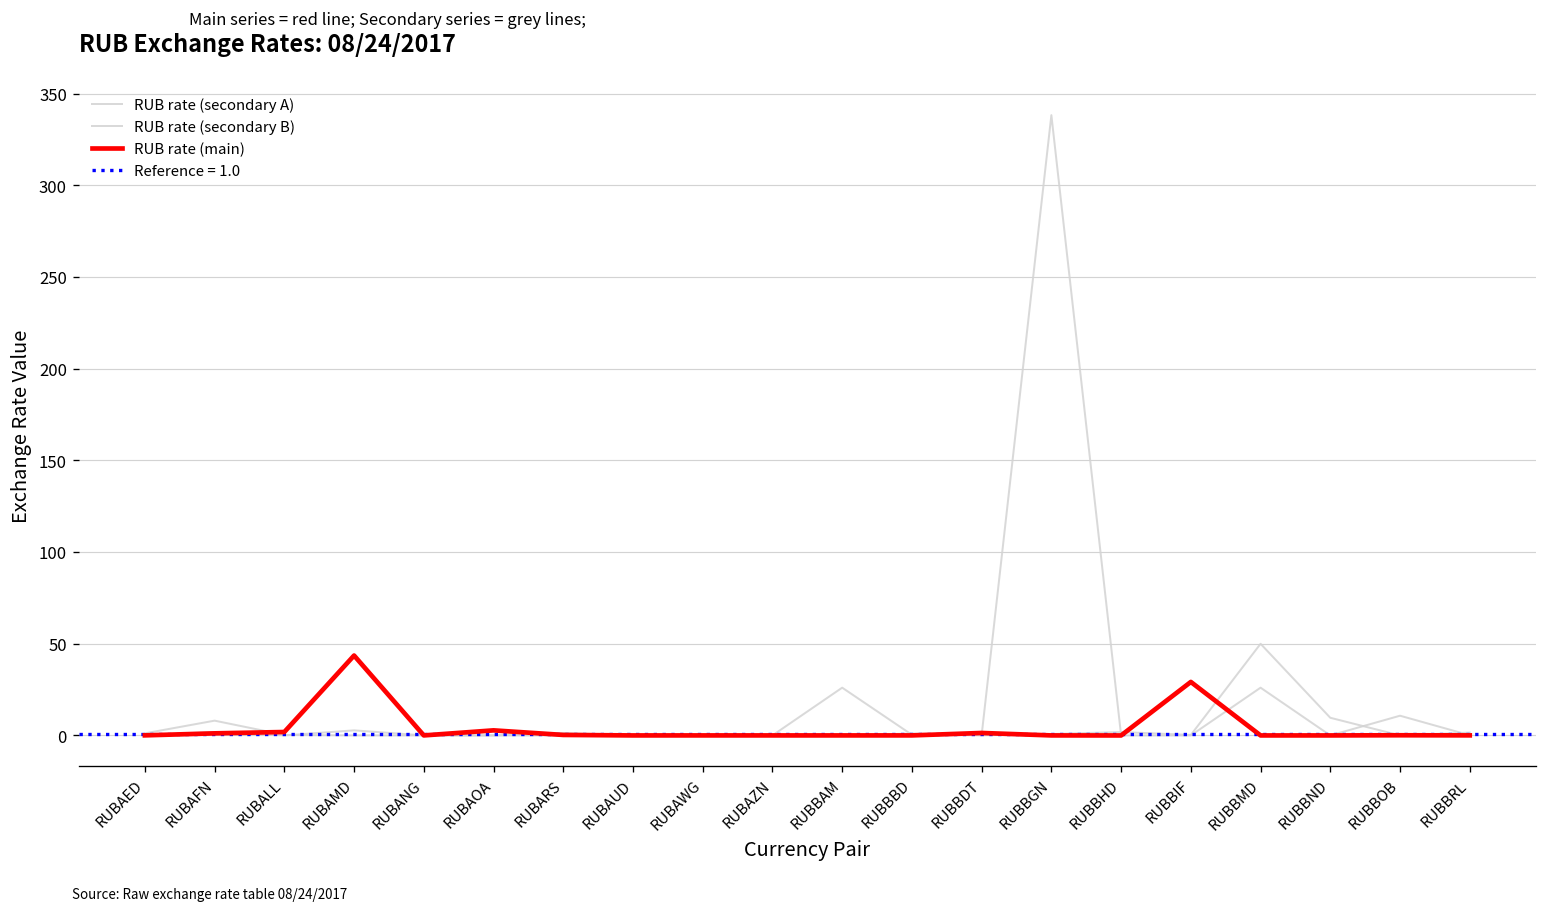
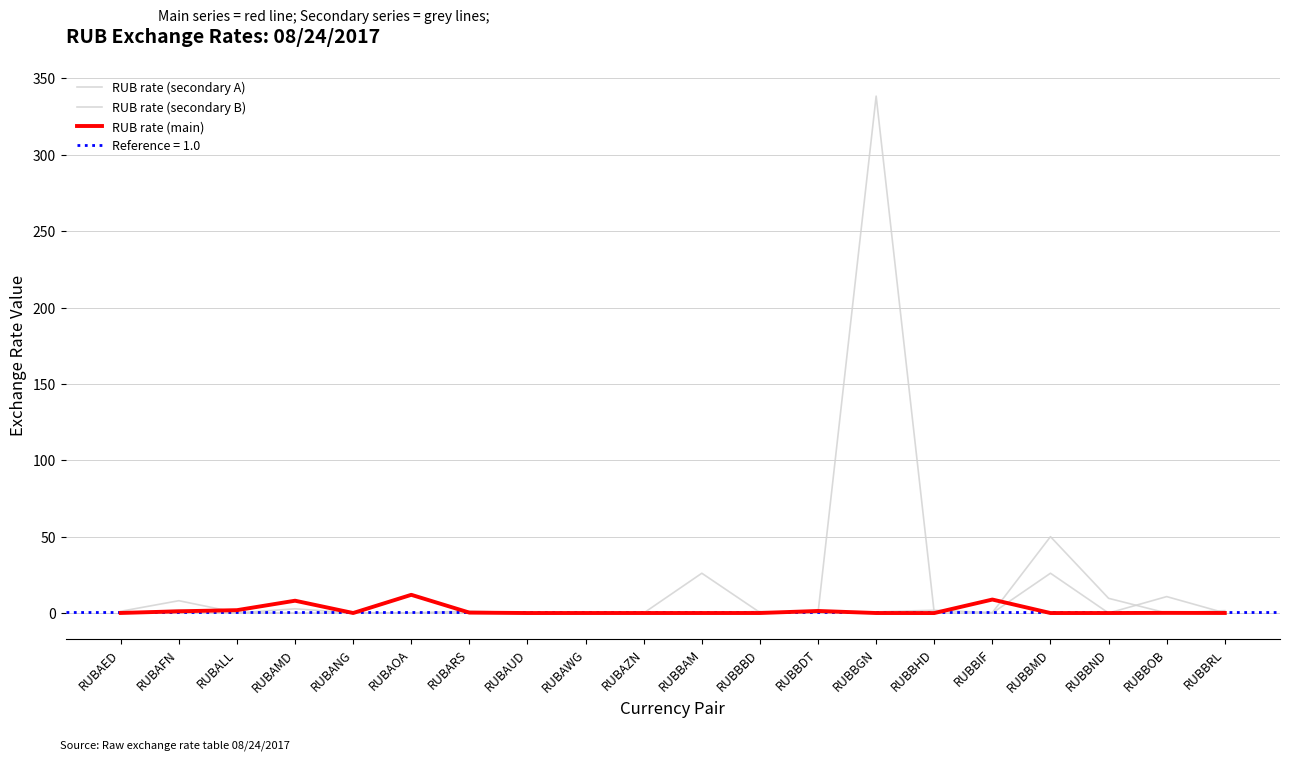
RUB rate (main), RUBAMD: 44 -> 8
RUB rate (main), RUBAOA: 3 -> 12
RUB rate (main), RUBBIF: 29 -> 9
